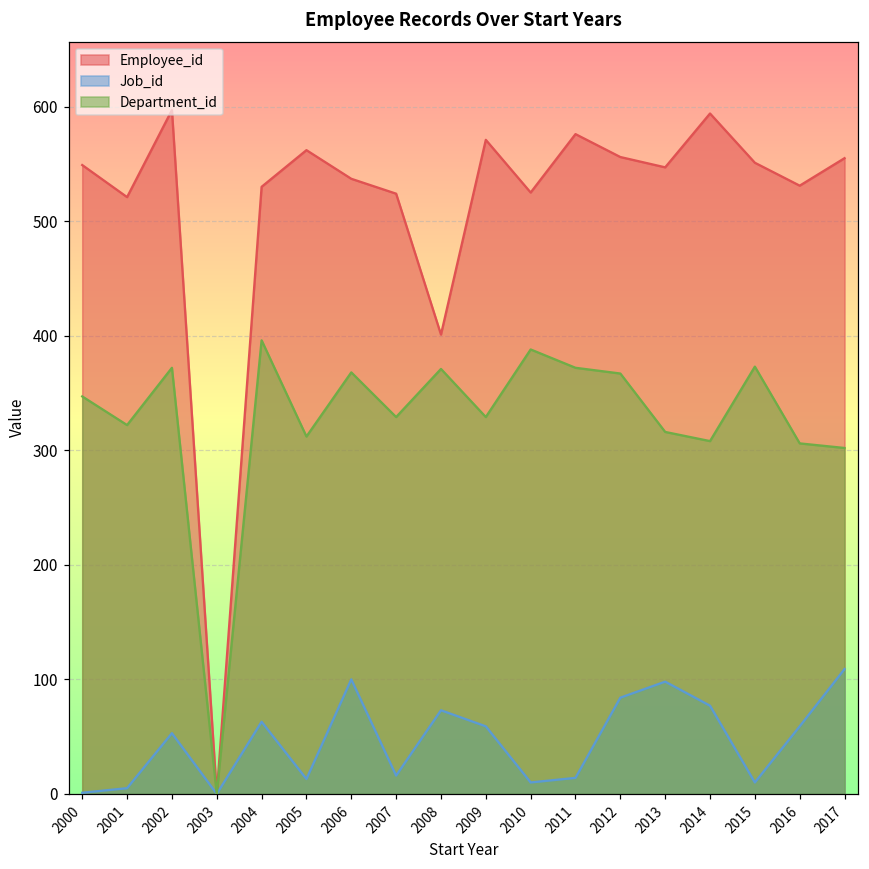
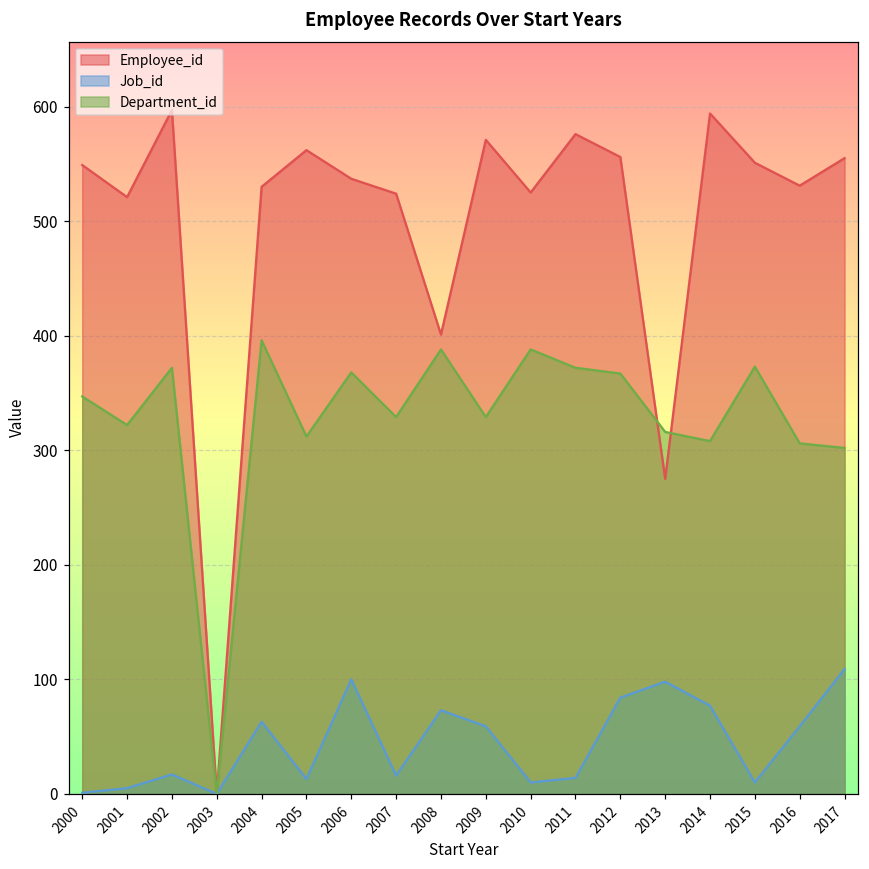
Job_id, 2002: 53 -> 17
Department_id, 2008: 371 -> 388
Employee_id, 2013: 547 -> 275
